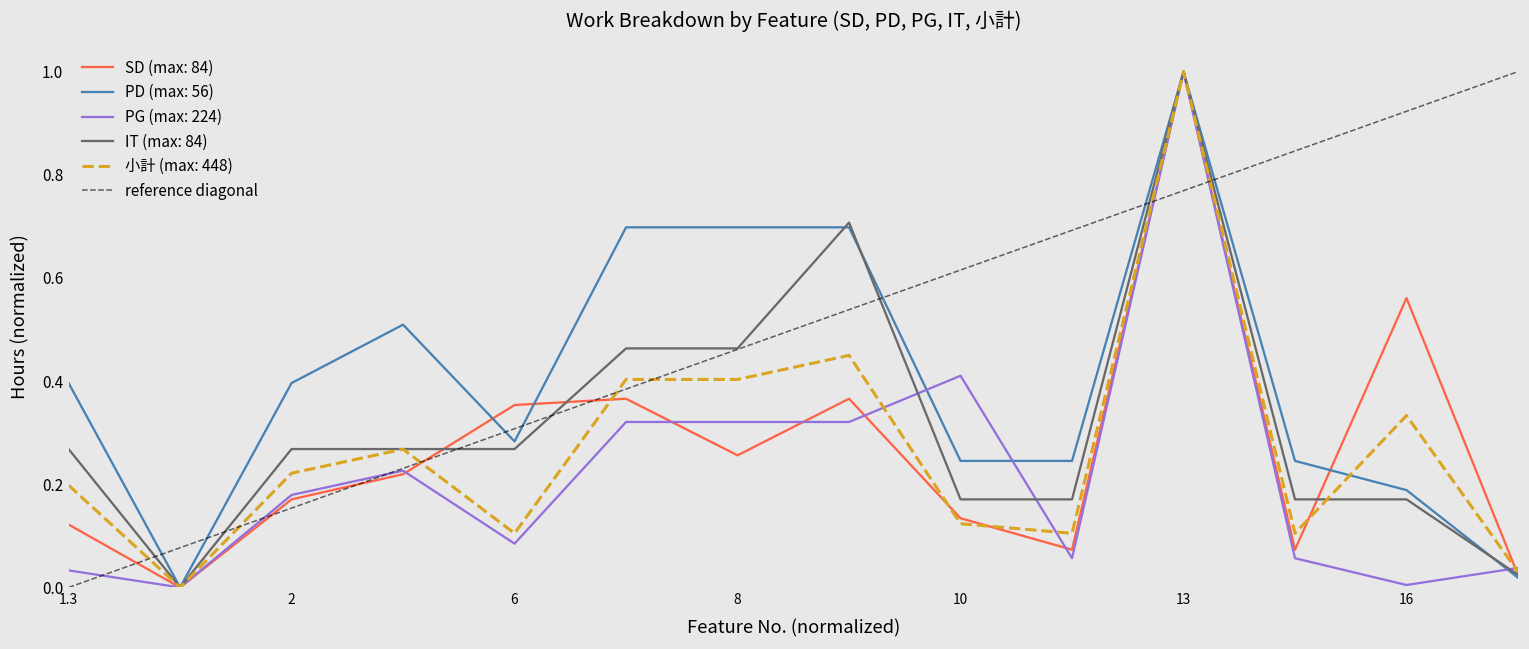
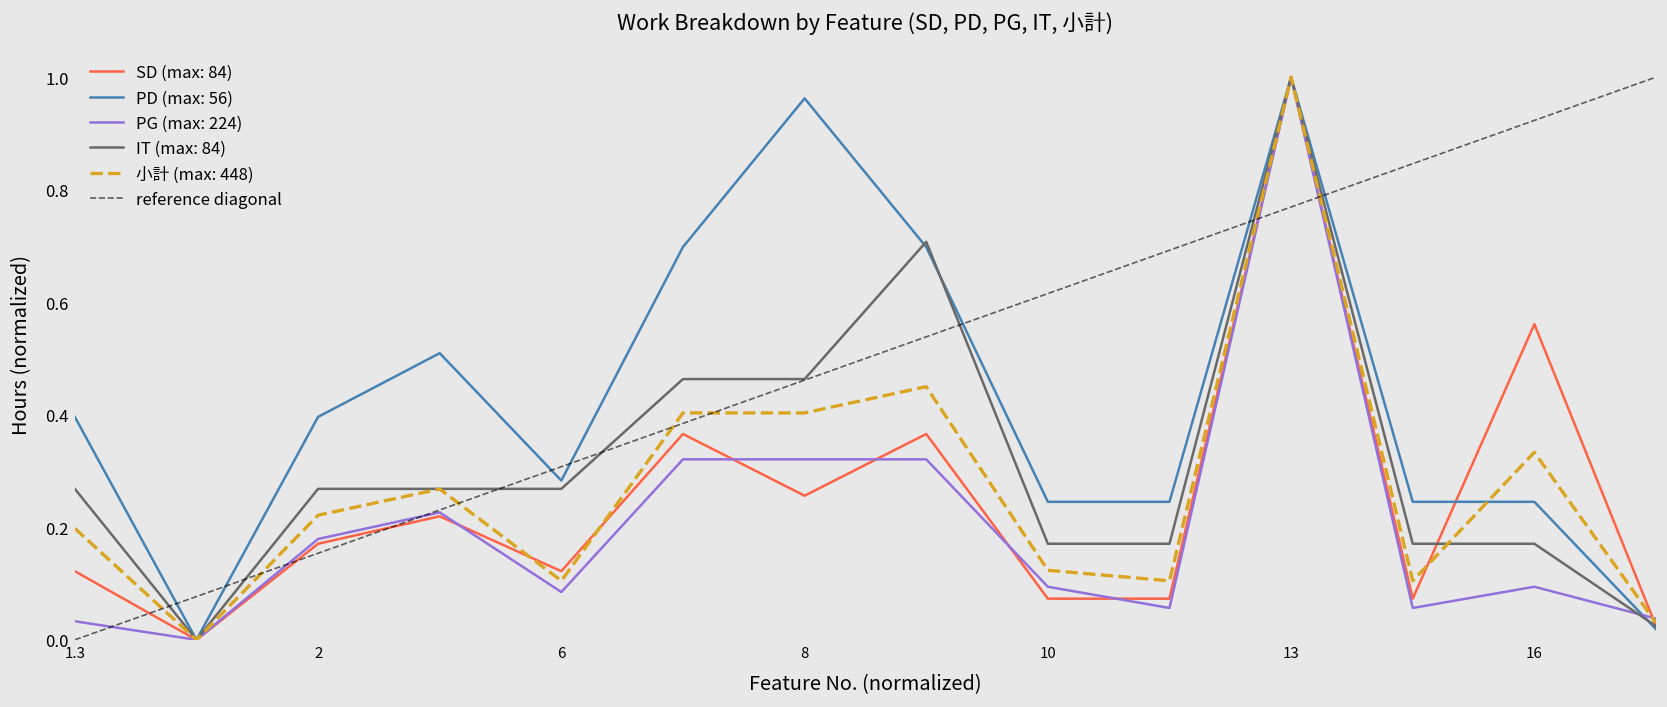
SD (max: 84), 6: 0.35 -> 0.12
PD (max: 56), 8: 0.70 -> 0.96
SD (max: 84), 10: 0.13 -> 0.07
PG (max: 224), 10: 0.41 -> 0.09
PD (max: 56), 16: 0.19 -> 0.25
PG (max: 224), 16: 0.00 -> 0.09
